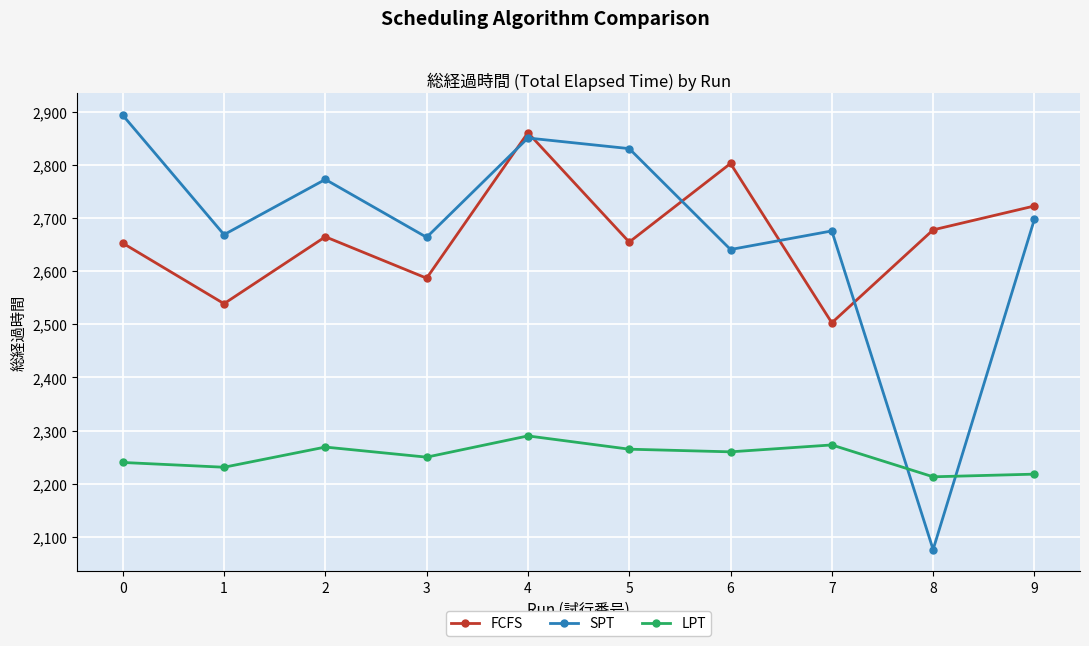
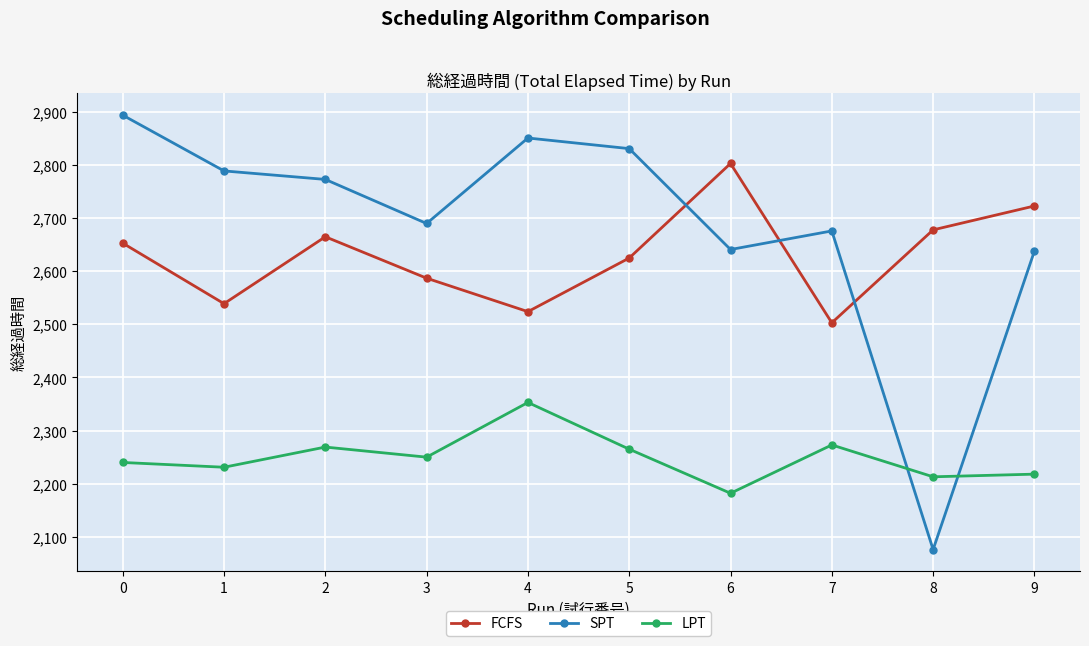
SPT, 1: 2,670 -> 2,790
SPT, 3: 2,660 -> 2,690
FCFS, 4: 2,860 -> 2,520
LPT, 4: 2,290 -> 2,350
FCFS, 5: 2,660 -> 2,630
LPT, 6: 2,260 -> 2,180
SPT, 9: 2,700 -> 2,640
